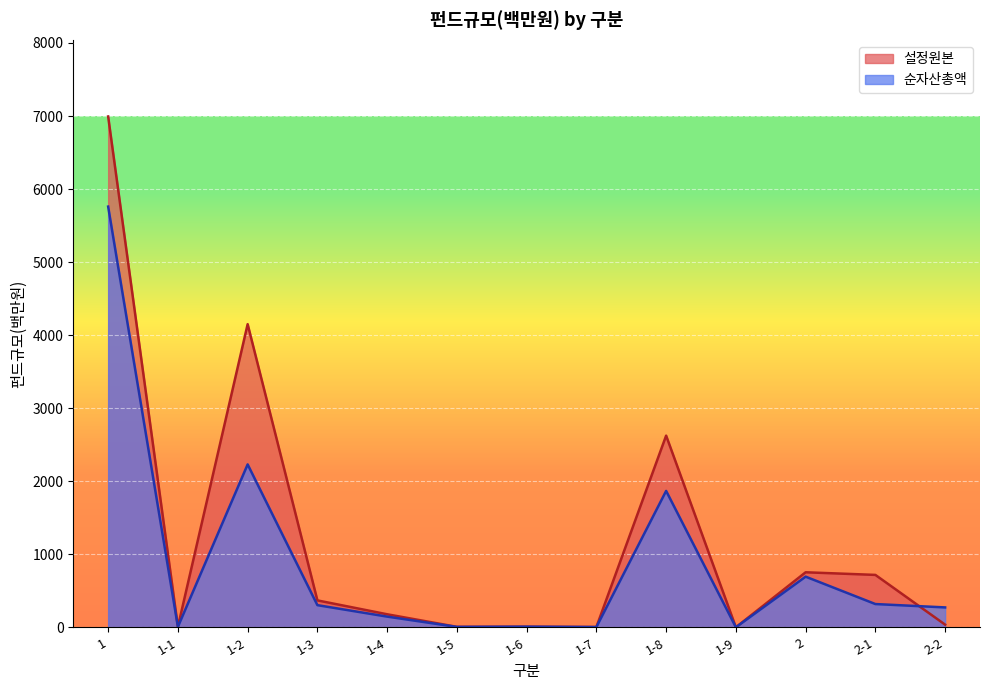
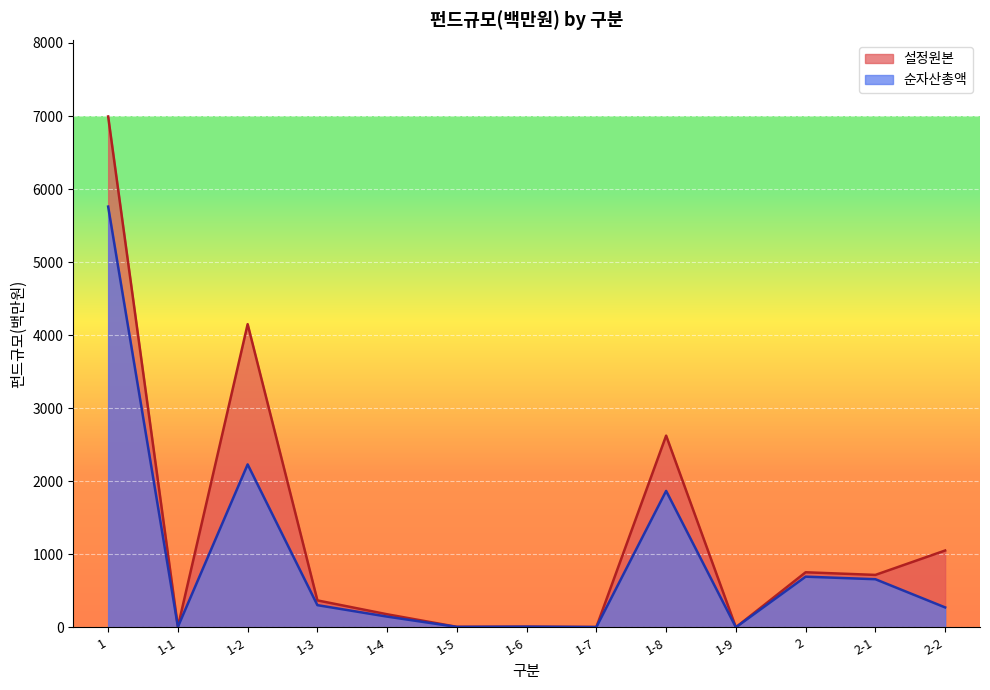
순자산총액, 2-1: 300 -> 700
설정원본, 2-2: 0 -> 1100
